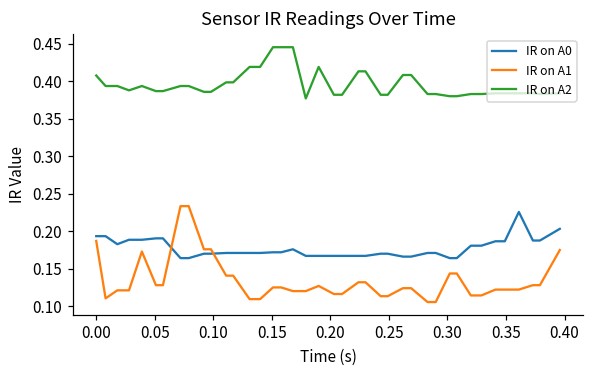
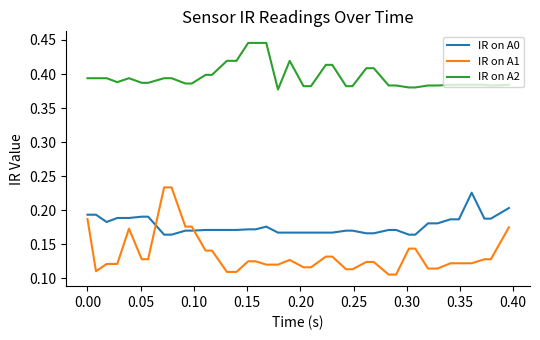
IR on A2, 0.00: 0.41 -> 0.39
